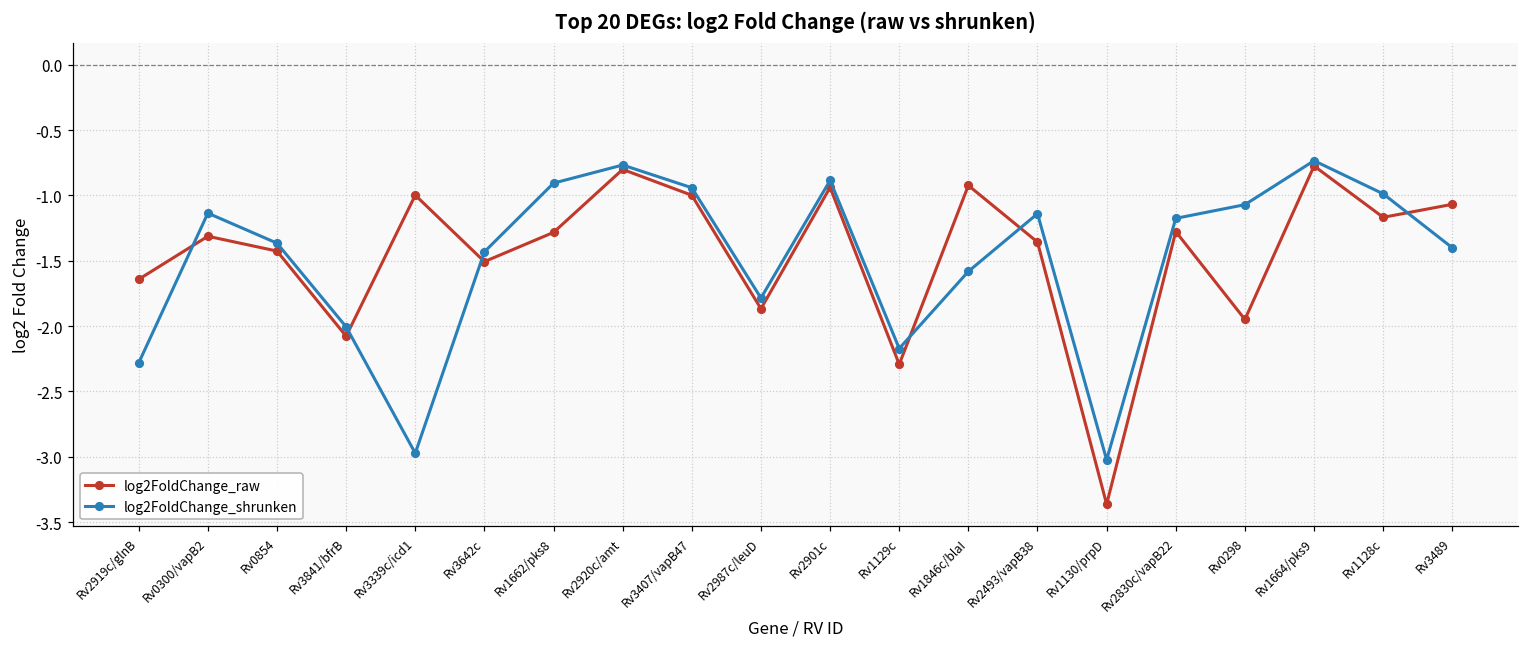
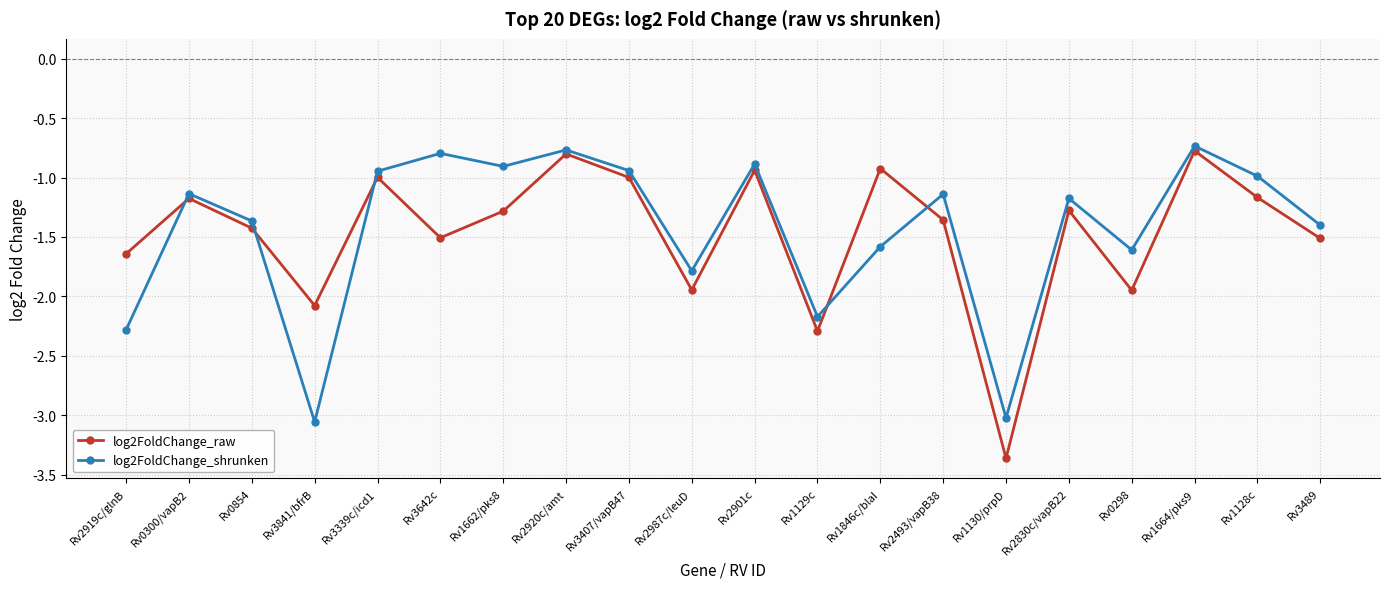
log2FoldChange_raw, Rv0300/vapB2: -1.31 -> -1.18
log2FoldChange_shrunken, Rv3841/bfrB: -2.01 -> -3.06
log2FoldChange_shrunken, Rv3339c/icd1: -2.97 -> -0.95
log2FoldChange_shrunken, Rv3642c: -1.43 -> -0.80
log2FoldChange_raw, Rv2987c/leuD: -1.87 -> -1.95
log2FoldChange_shrunken, Rv0298: -1.07 -> -1.61
log2FoldChange_raw, Rv3489: -1.07 -> -1.51
